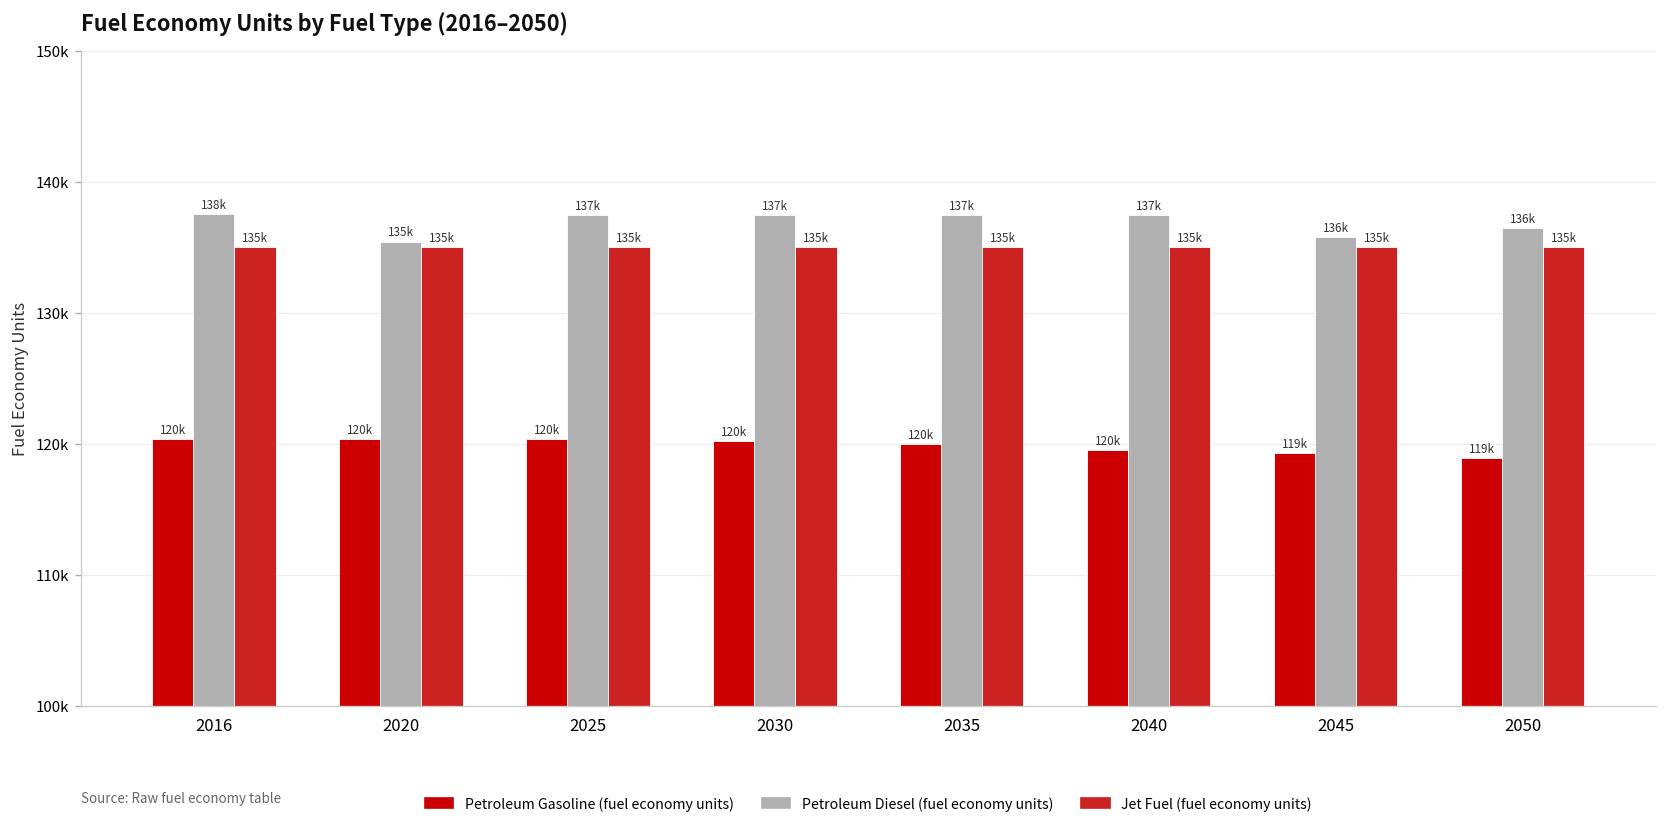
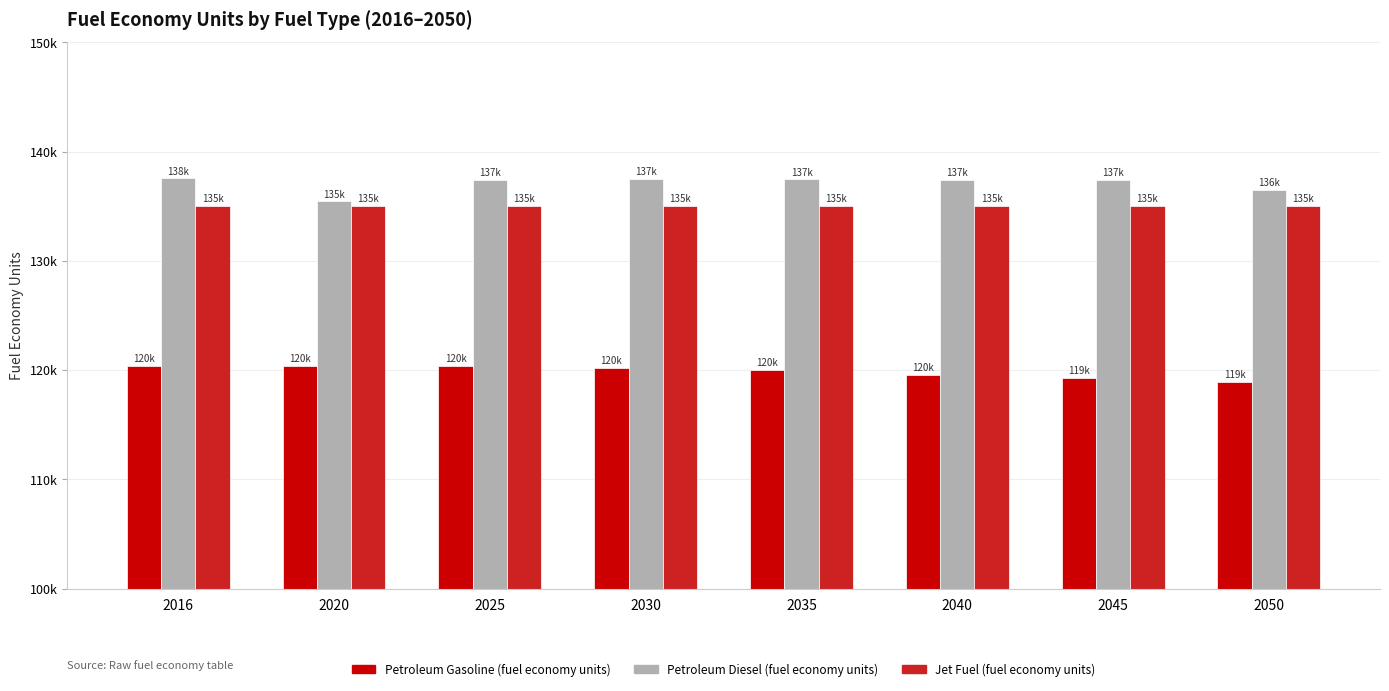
Petroleum Diesel (fuel economy units), 2045: 136k -> 137k
